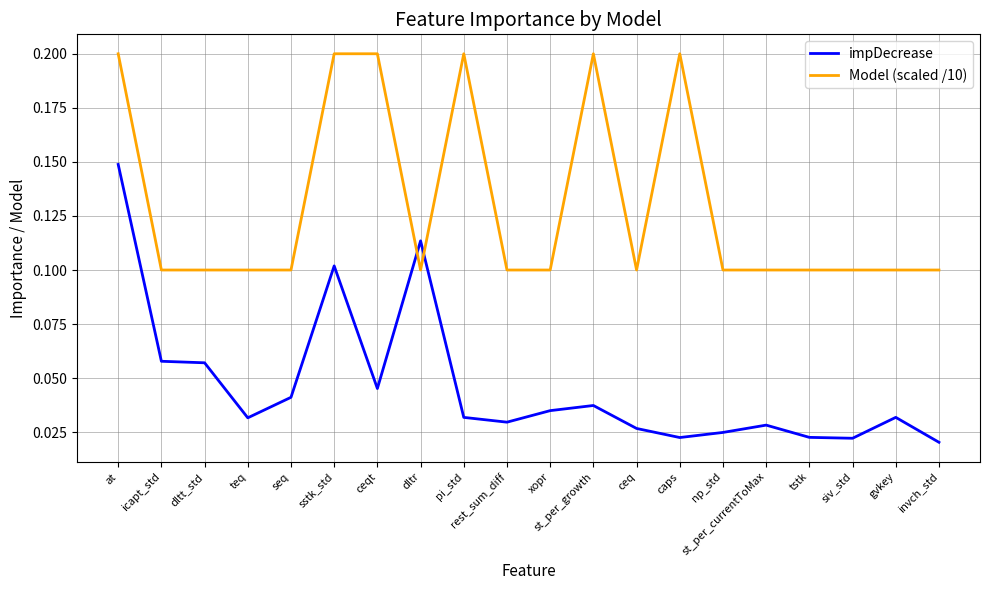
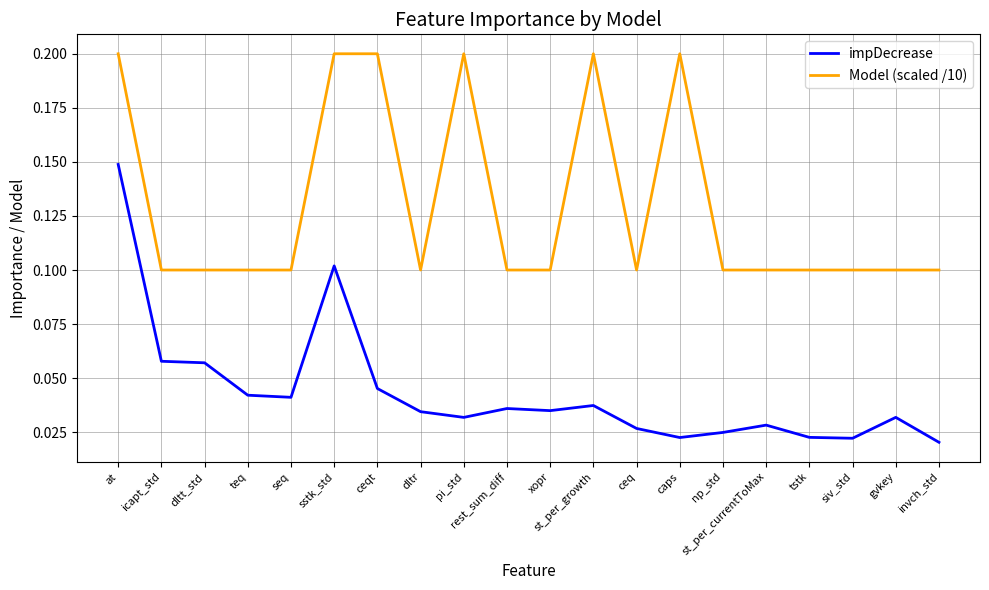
impDecrease, teq: 0.032 -> 0.042
impDecrease, dltr: 0.113 -> 0.034
impDecrease, rest_sum_diff: 0.030 -> 0.036
